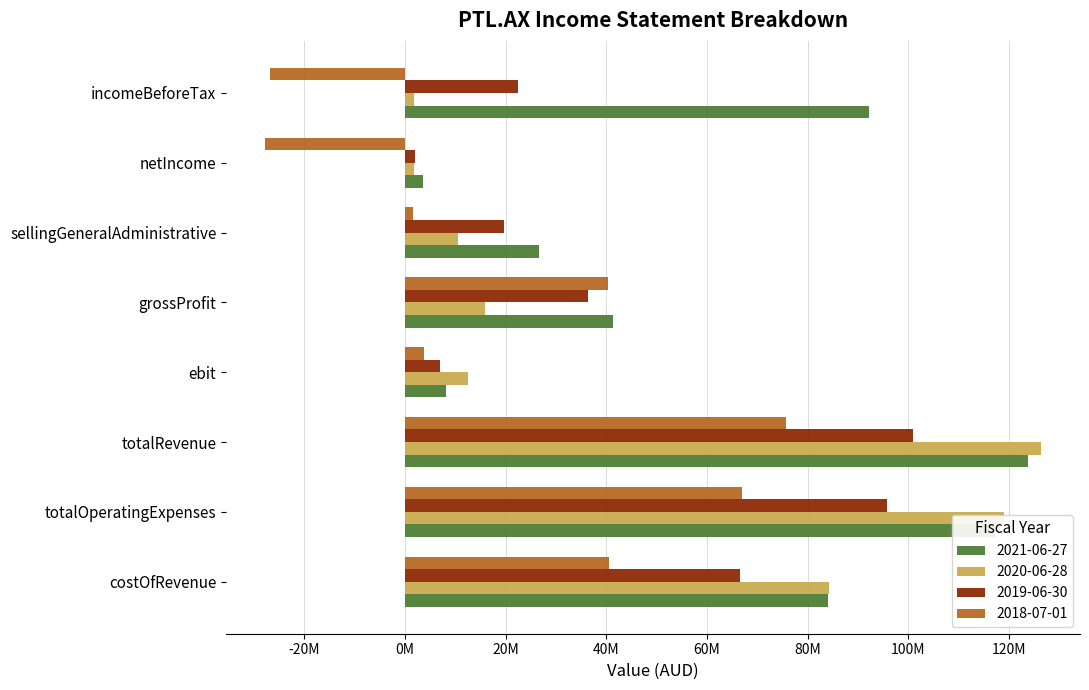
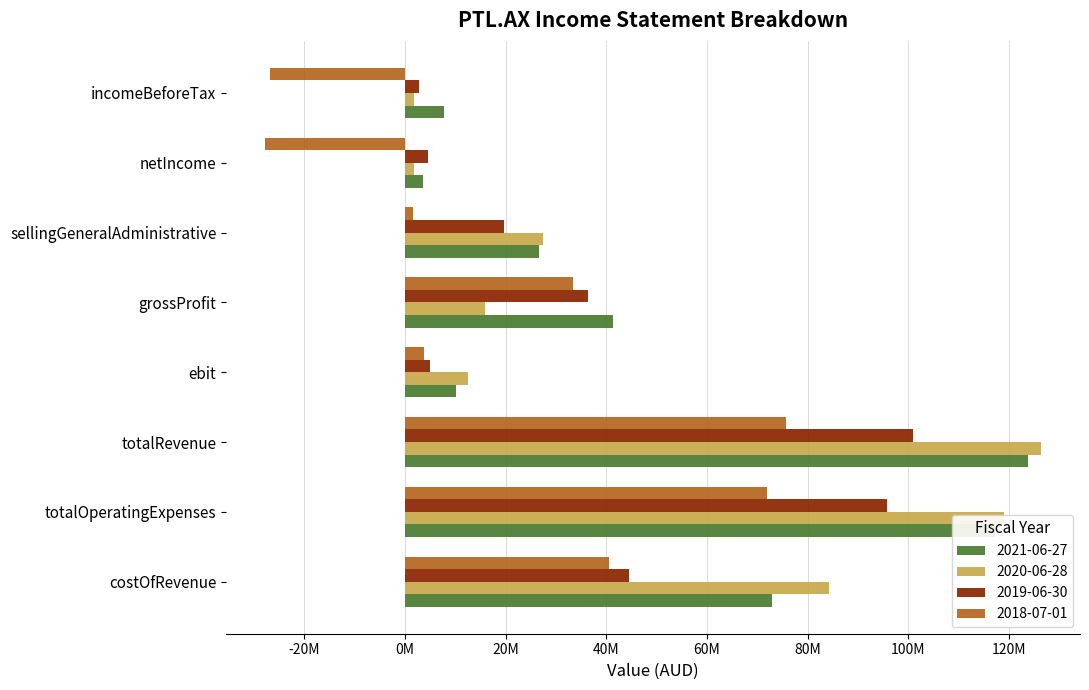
2019-06-30, incomeBeforeTax: 22000000 -> 3000000
2021-06-27, incomeBeforeTax: 92000000 -> 8000000
2019-06-30, netIncome: 2000000 -> 5000000
2020-06-28, sellingGeneralAdministrative: 10000000 -> 27000000
2018-07-01, grossProfit: 40000000 -> 33000000
2019-06-30, ebit: 7000000 -> 5000000
2021-06-27, ebit: 8000000 -> 10000000
2018-07-01, totalOperatingExpenses: 67000000 -> 72000000
2019-06-30, costOfRevenue: 67000000 -> 45000000
2021-06-27, costOfRevenue: 84000000 -> 73000000
